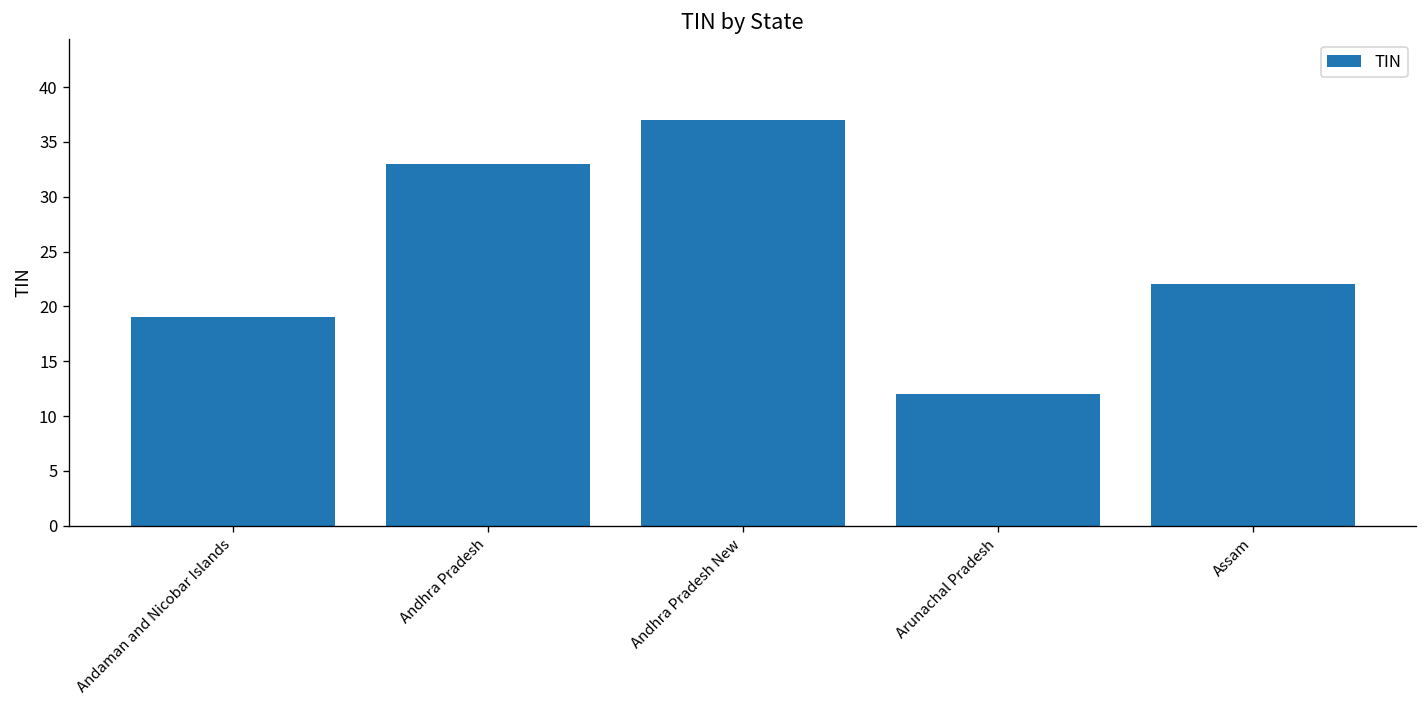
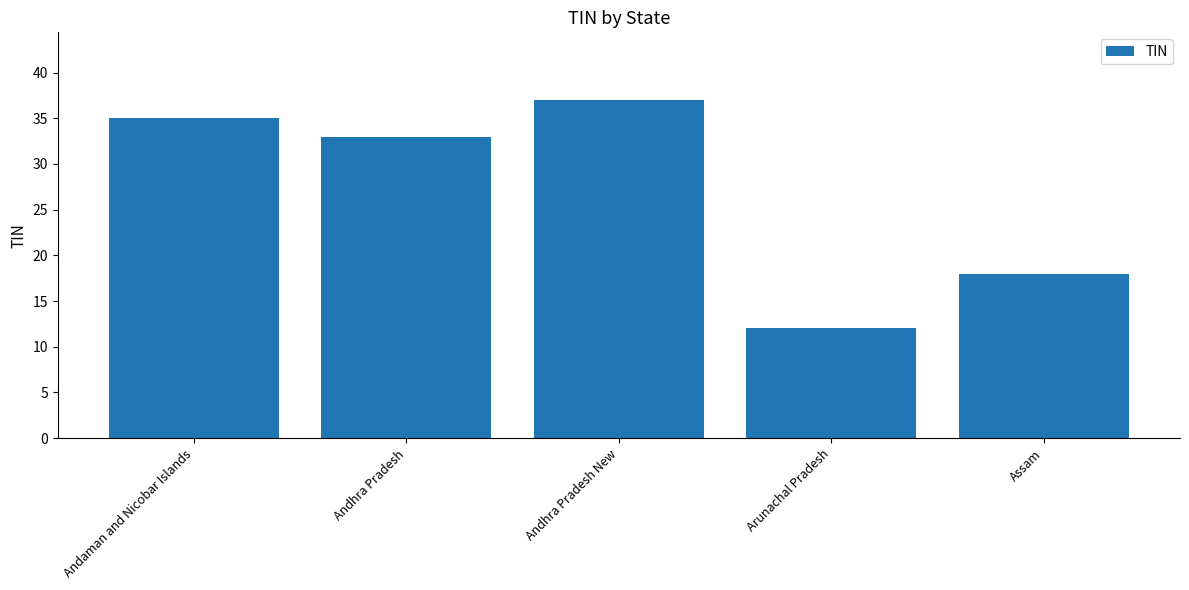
Andaman and Nicobar Islands: 19 -> 35
Assam: 22 -> 18
